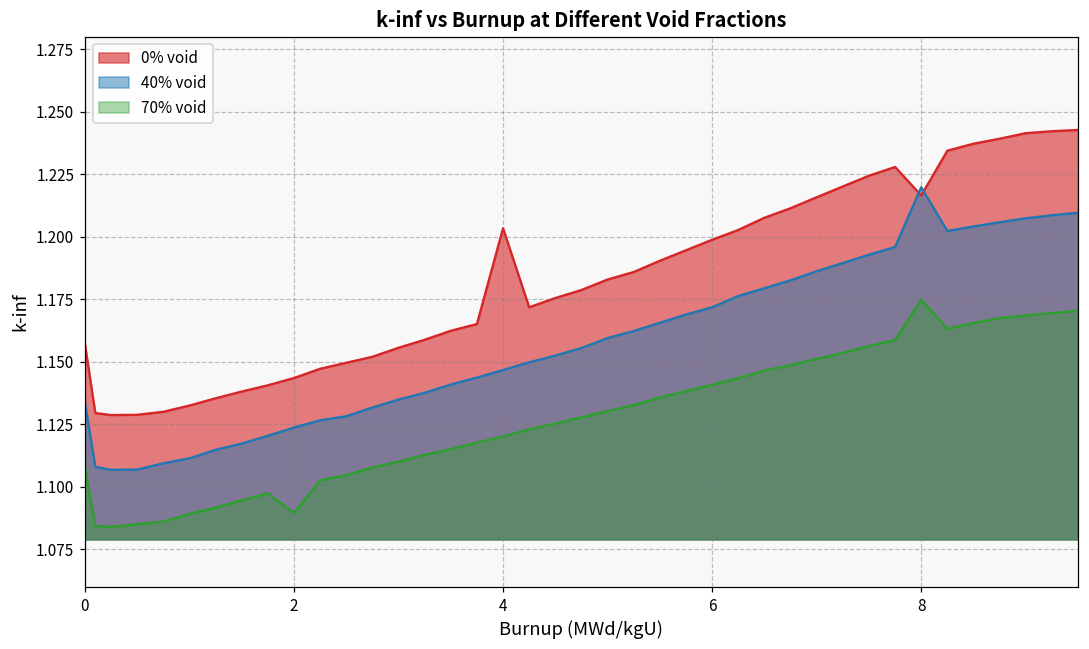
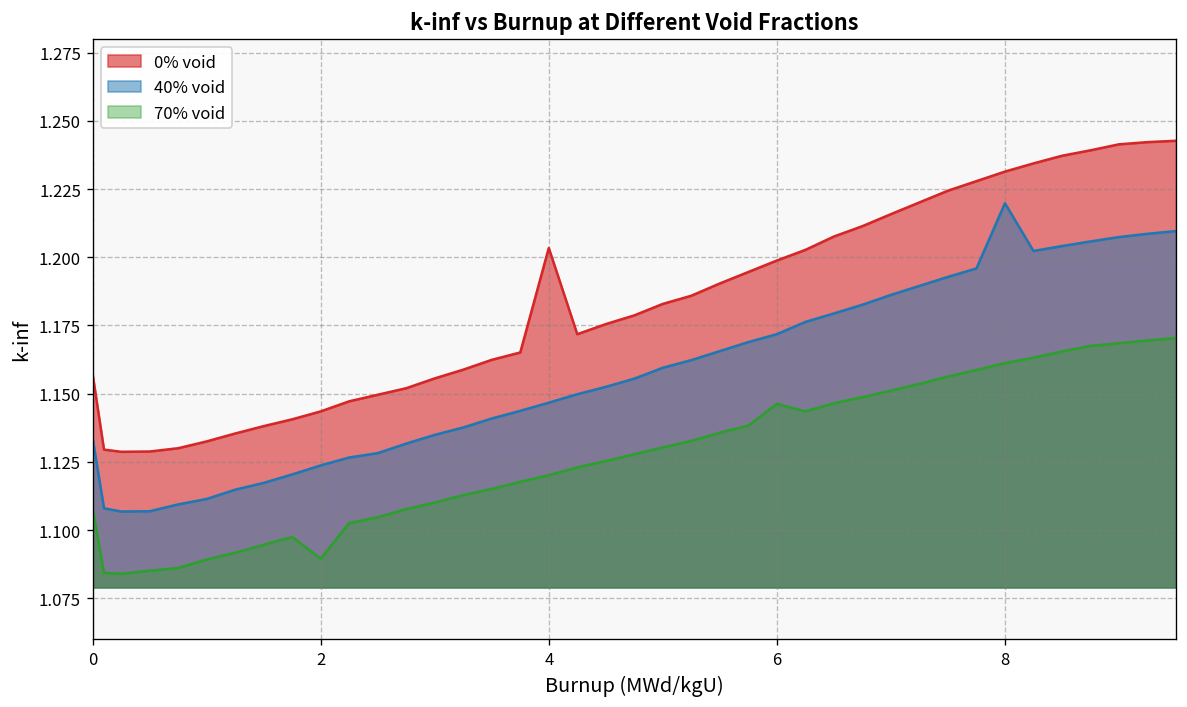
70% void, 6: 1.141 -> 1.146
0% void, 8: 1.217 -> 1.231
70% void, 8: 1.175 -> 1.161
